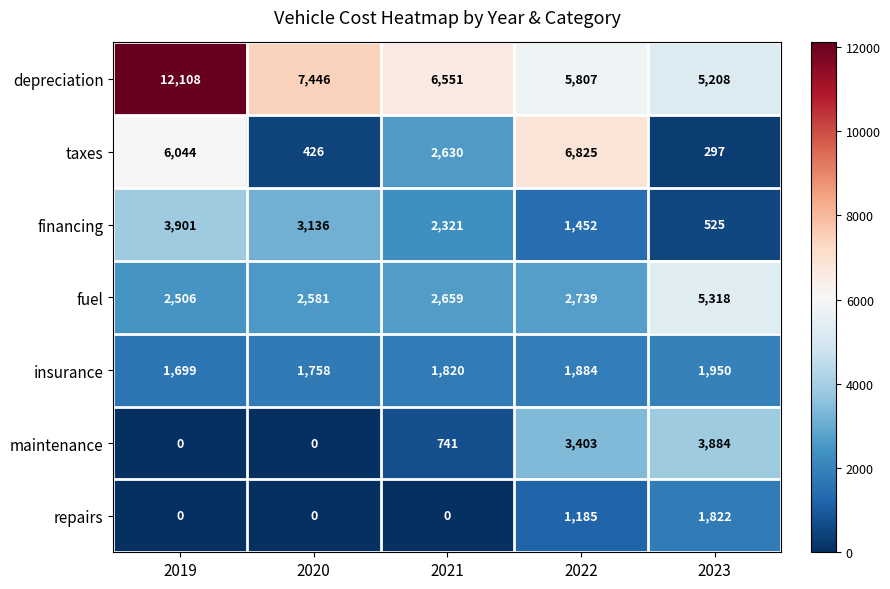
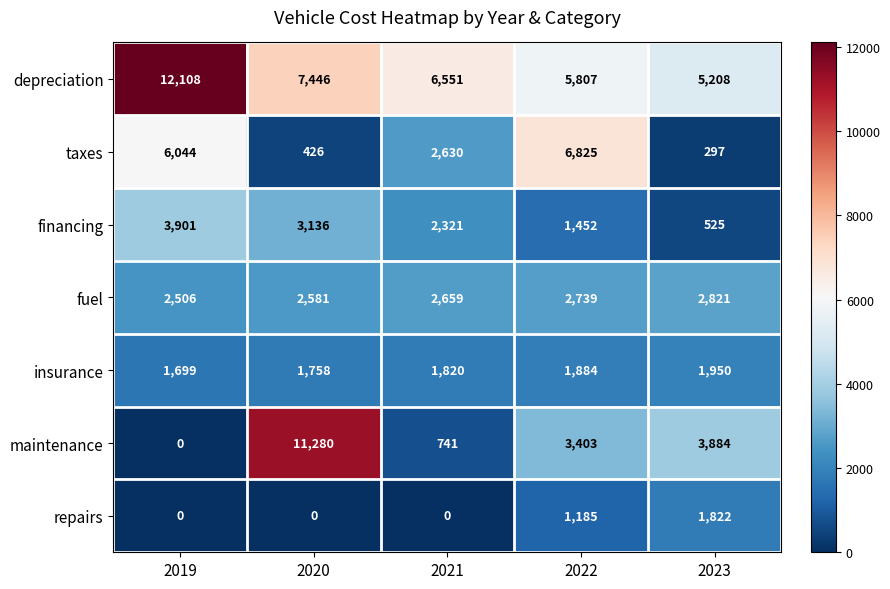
fuel, 2023: 5,318 -> 2,821
maintenance, 2020: 0 -> 11,280
